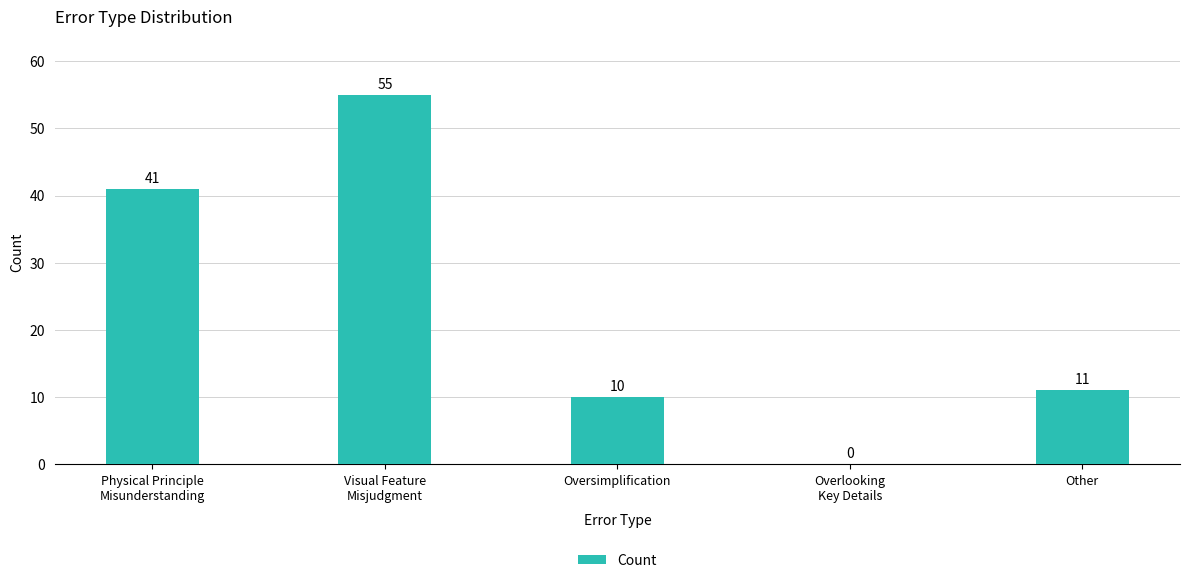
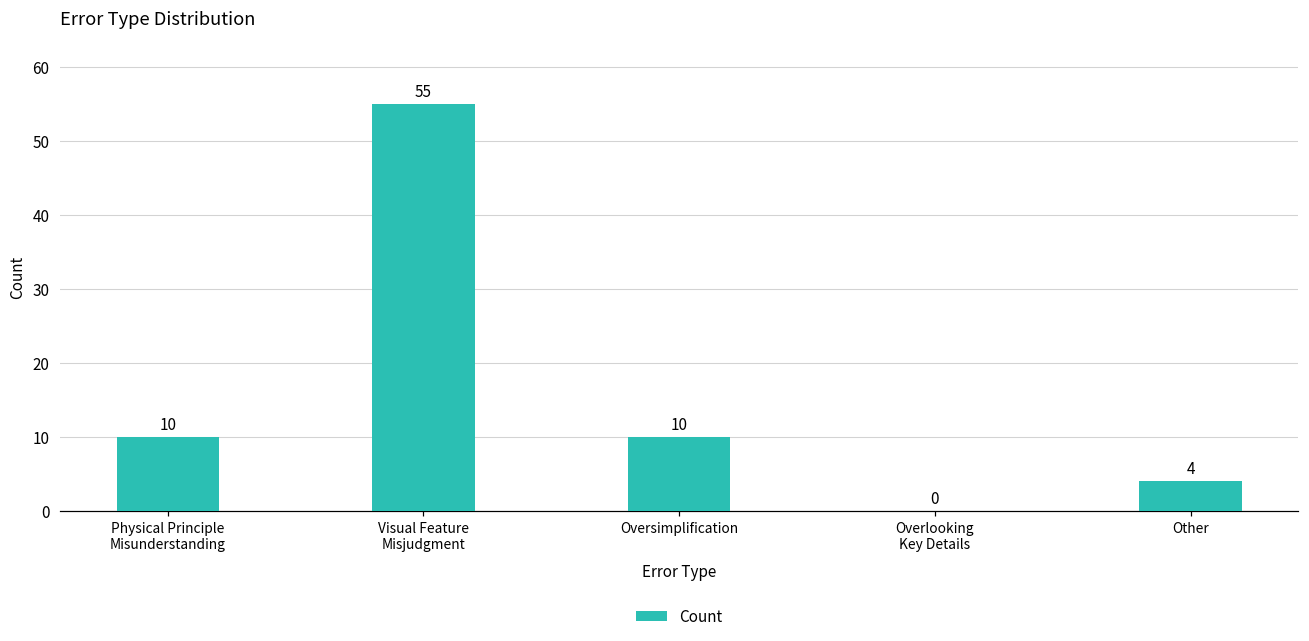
Physical Principle Misunderstanding: 41 -> 10
Other: 11 -> 4
